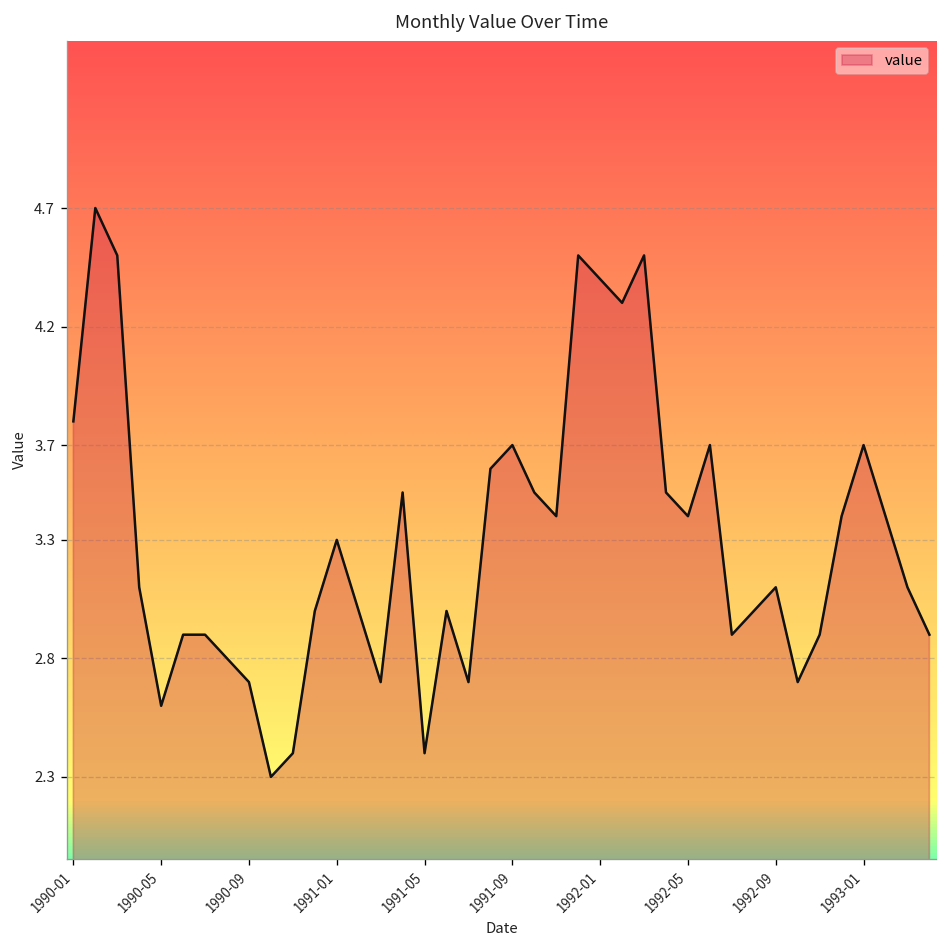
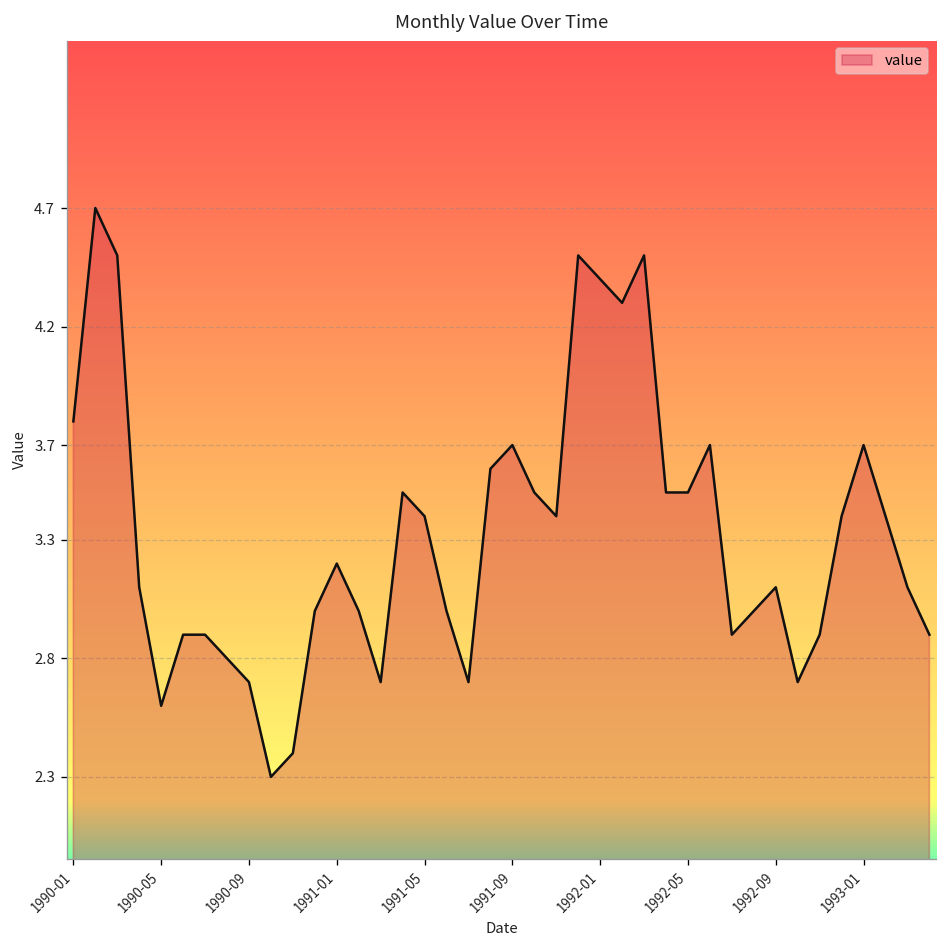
1991-01: 3.3 -> 3.2
1991-05: 2.4 -> 3.4
1992-05: 3.4 -> 3.5
